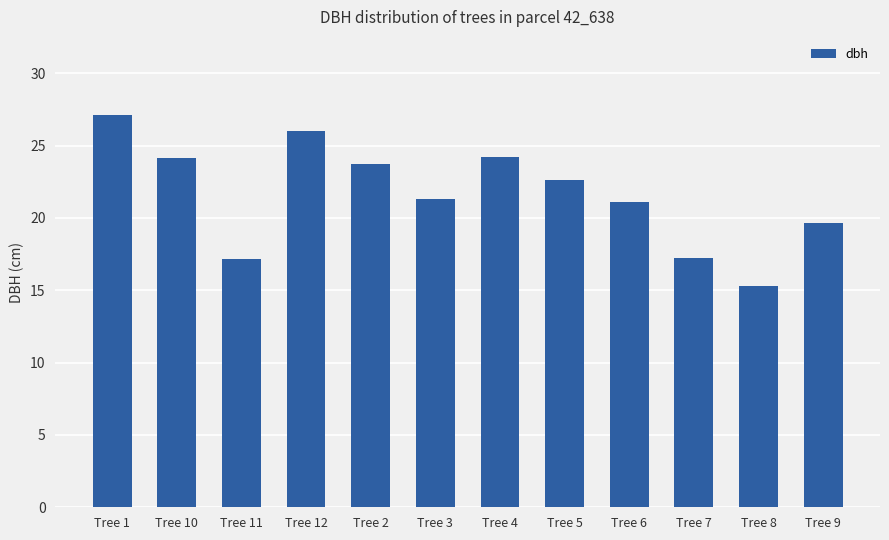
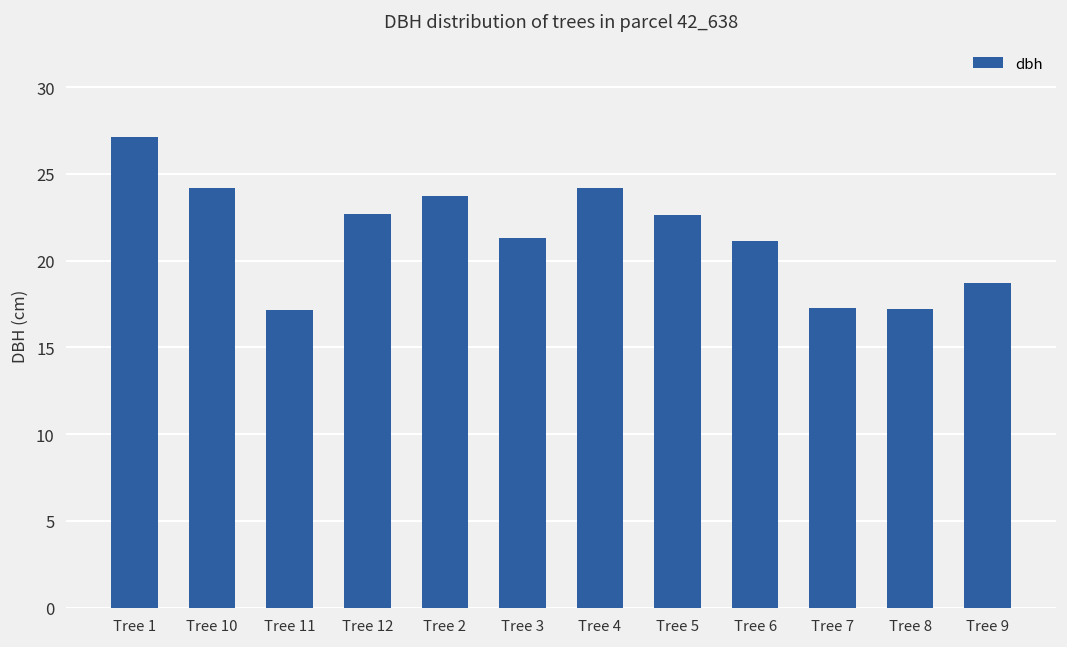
Tree 12: 26.0 -> 22.7
Tree 8: 15.3 -> 17.2
Tree 9: 19.7 -> 18.7
